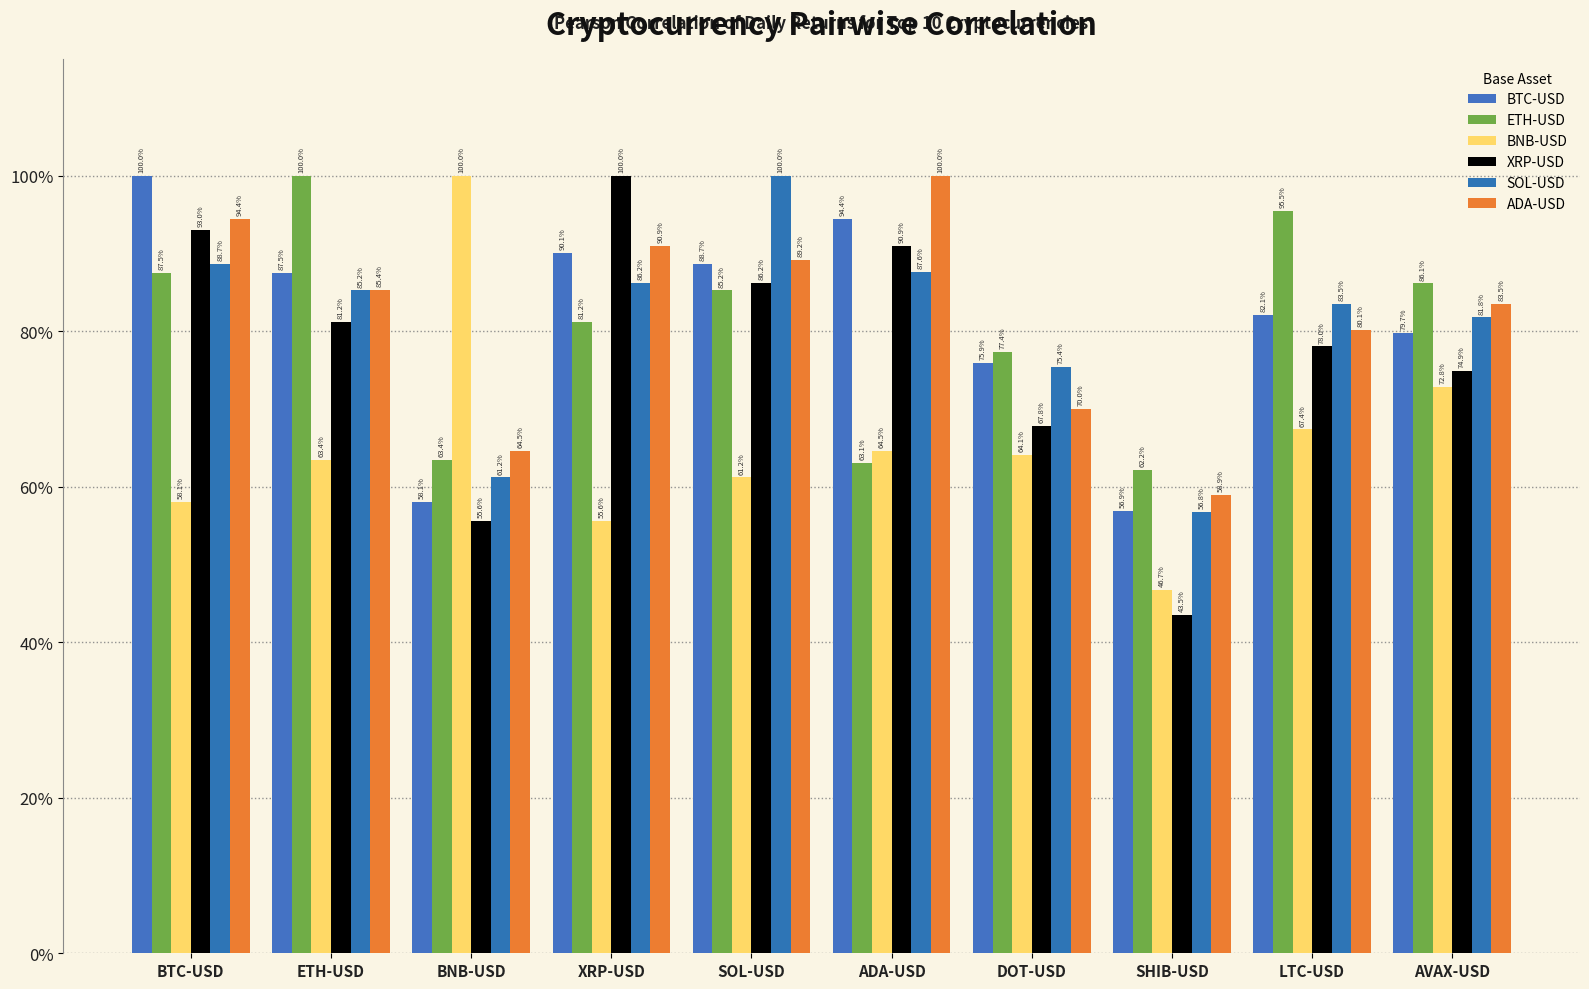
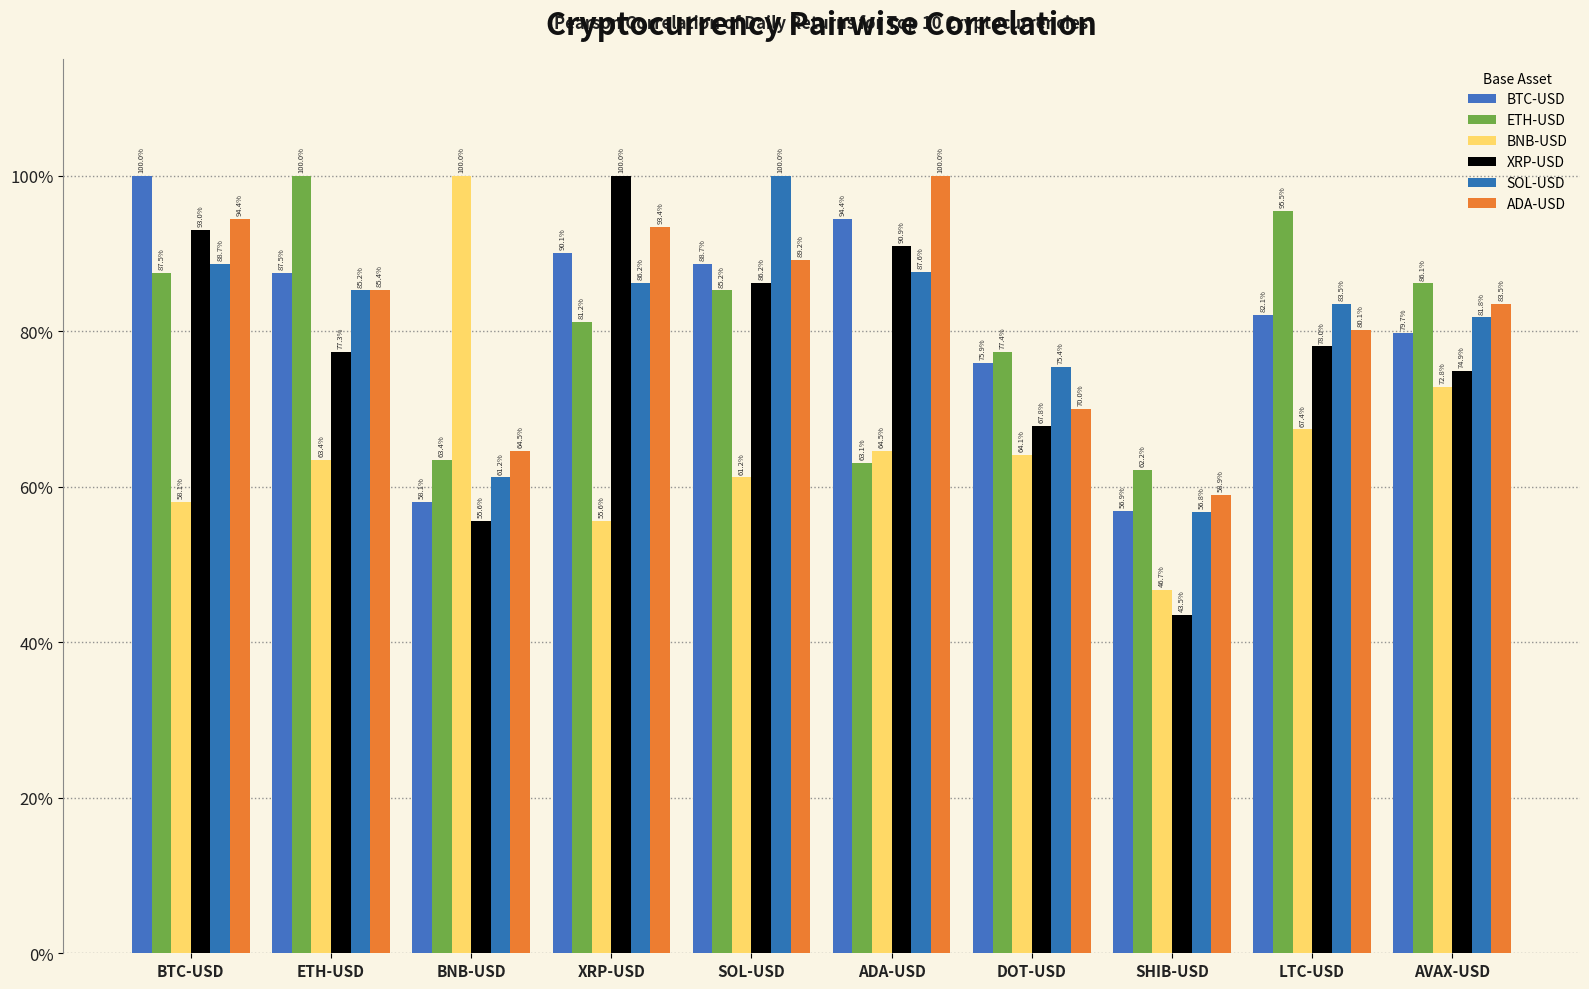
XRP-USD, ETH-USD: 81.2% -> 77.3%
ADA-USD, XRP-USD: 90.9% -> 93.4%
